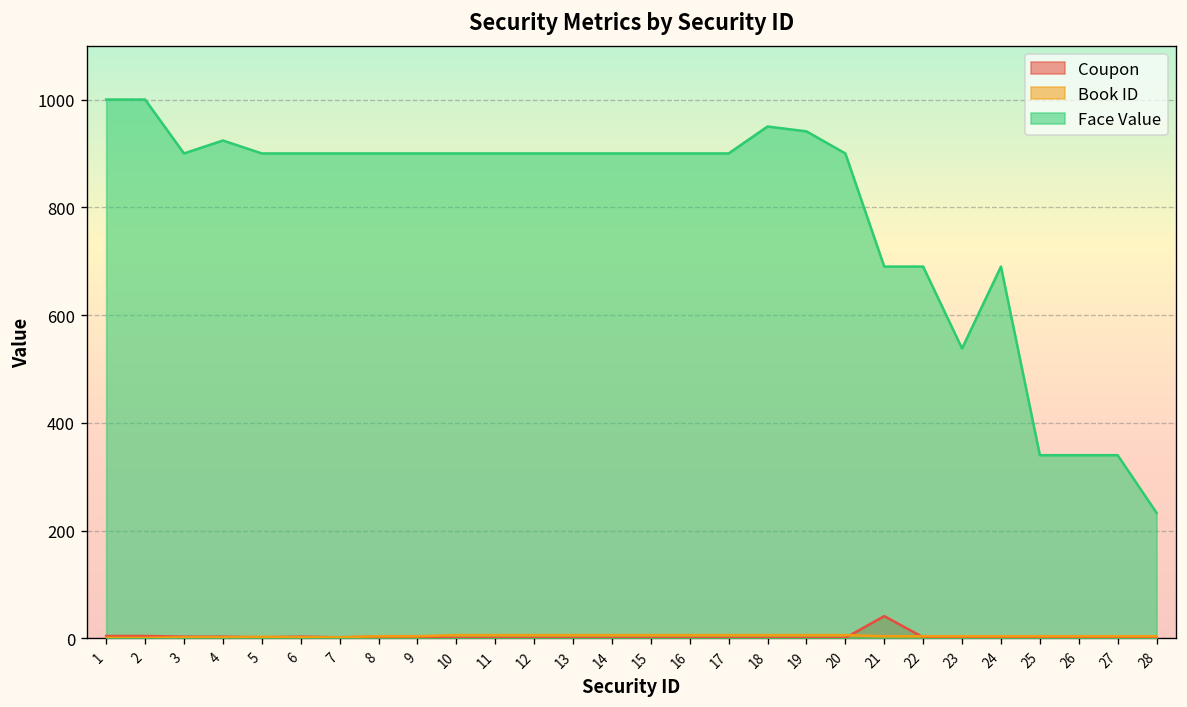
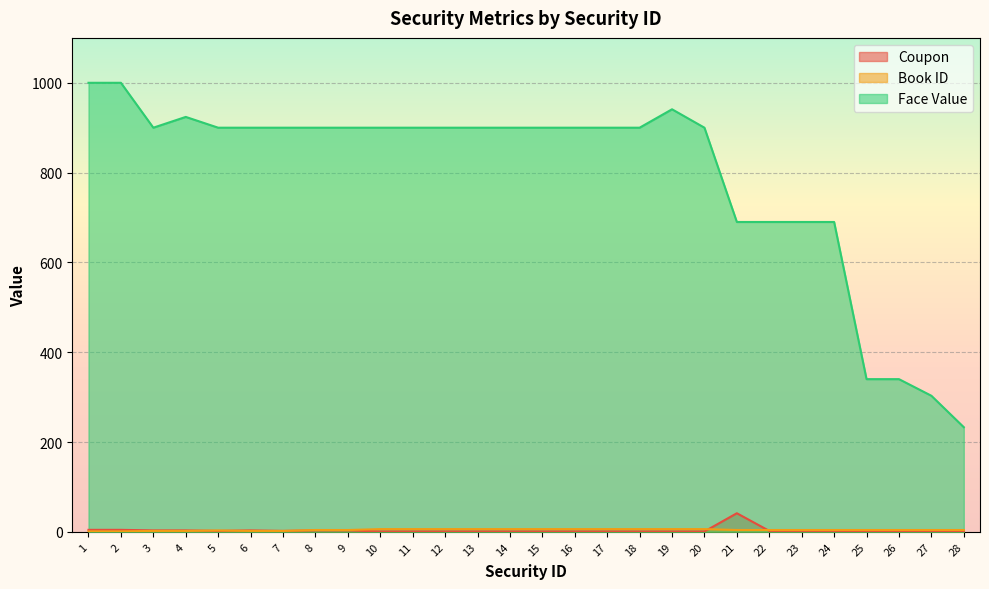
Face Value, 18: 950 -> 900
Face Value, 23: 540 -> 690
Face Value, 27: 340 -> 300
